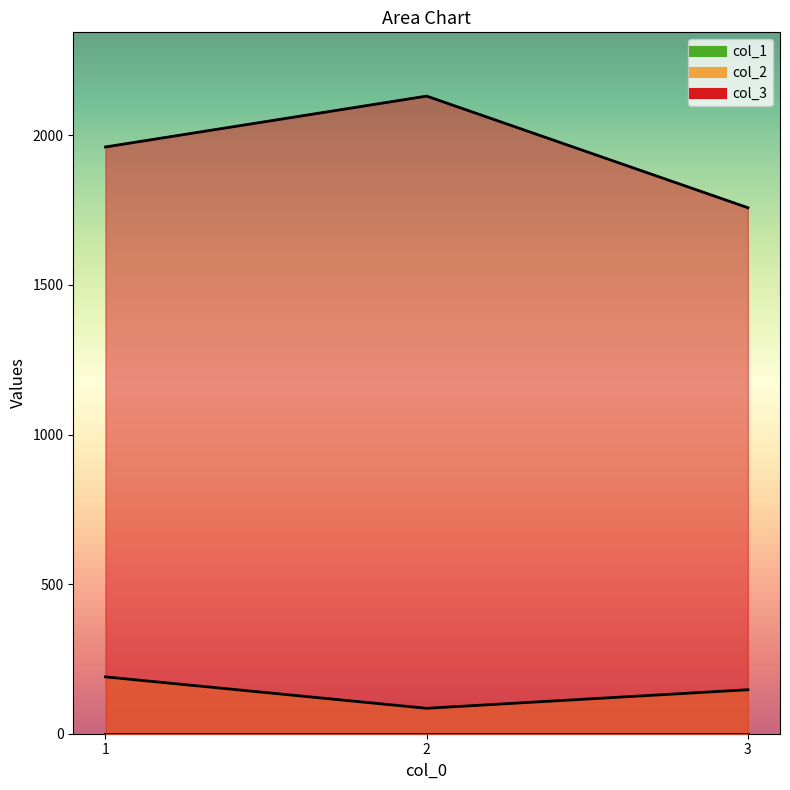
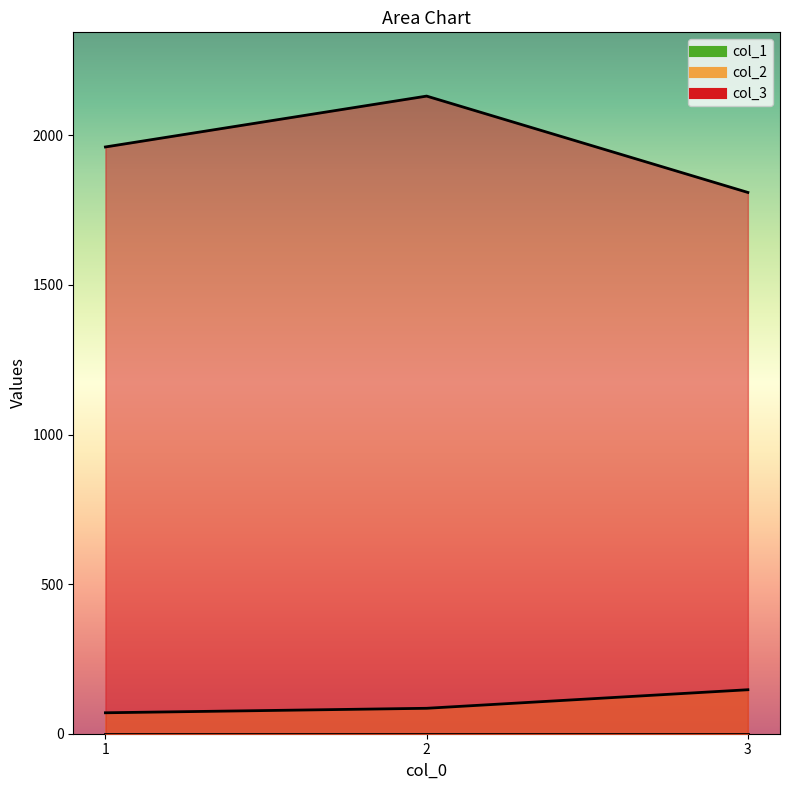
col_2, 1: 190 -> 70
col_3, 3: 1760 -> 1810
